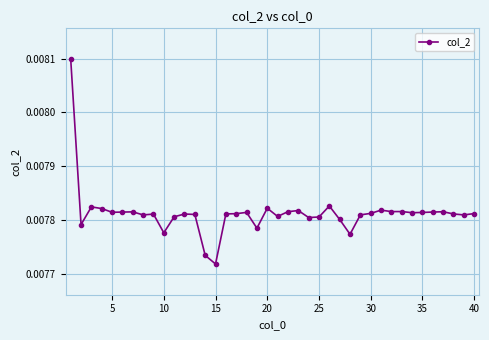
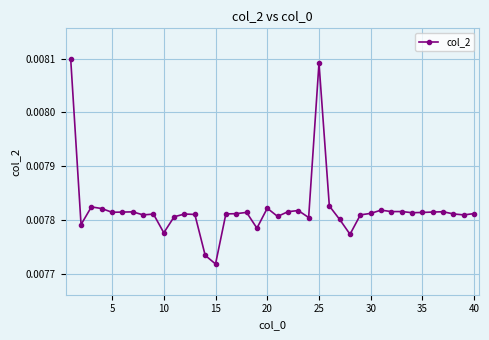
25: 0.00781 -> 0.00809
